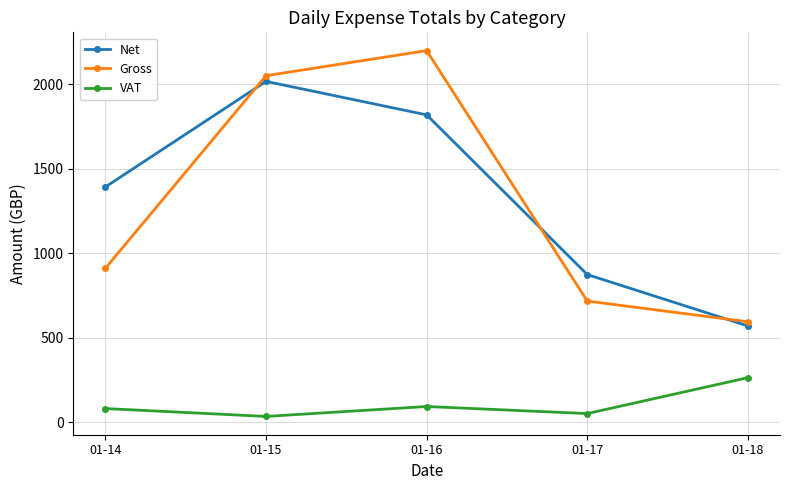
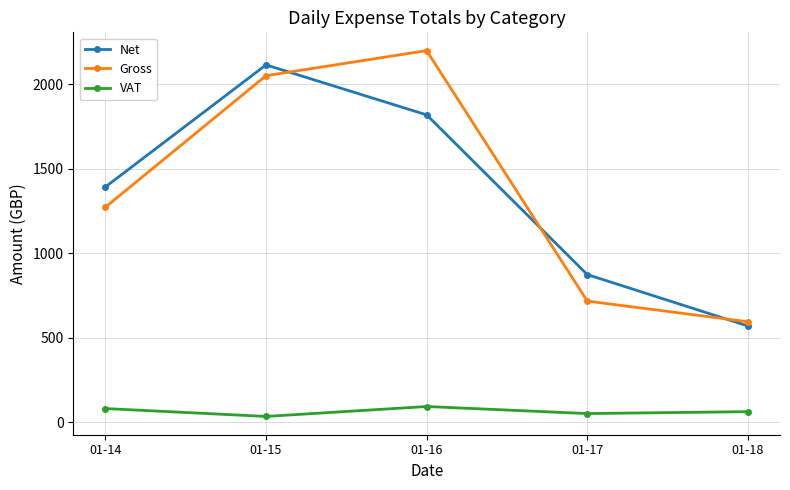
Gross, 01-14: 910 -> 1270
Net, 01-15: 2020 -> 2110
VAT, 01-18: 260 -> 60
